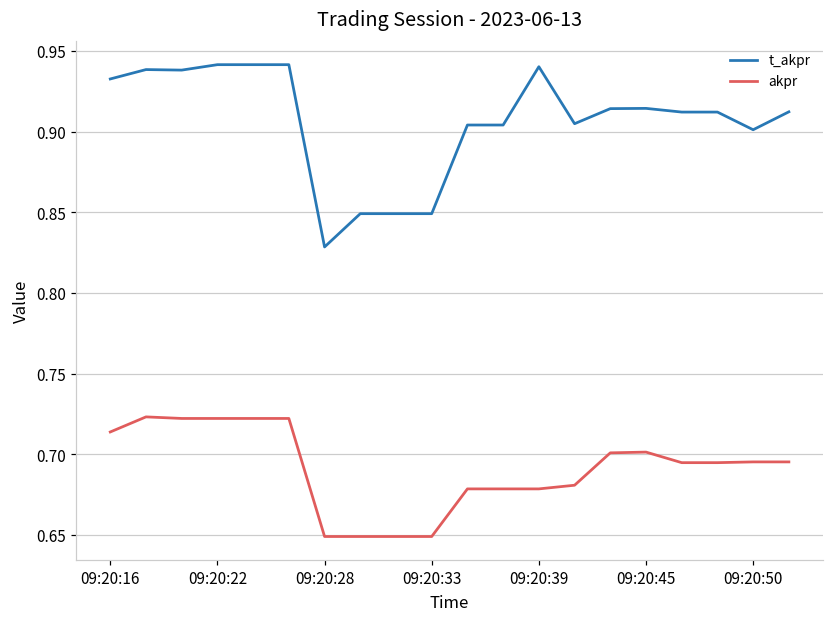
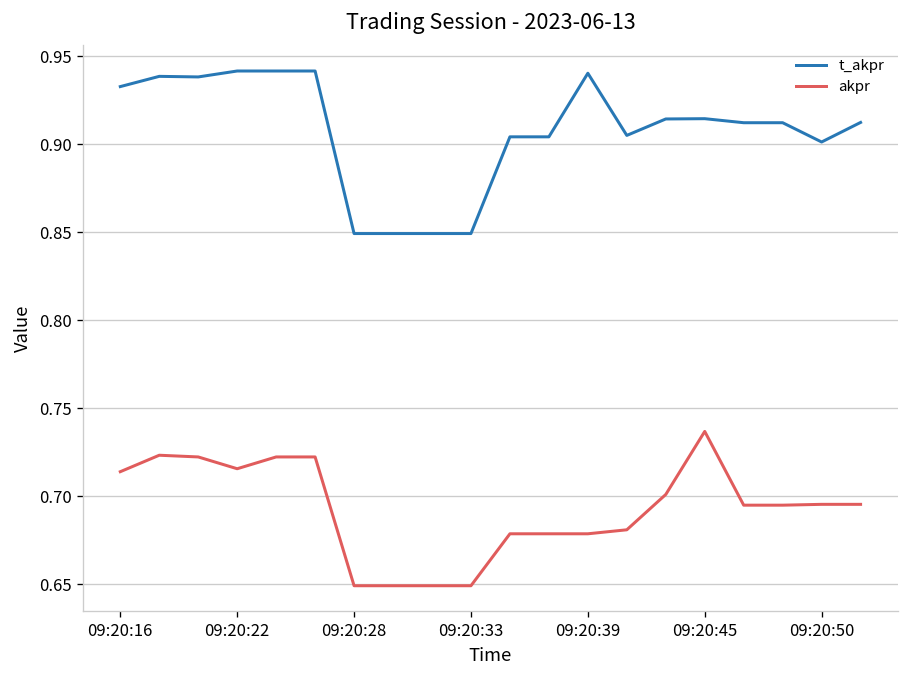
akpr, 09:20:22: 0.722 -> 0.716
t_akpr, 09:20:28: 0.829 -> 0.849
akpr, 09:20:45: 0.701 -> 0.737
